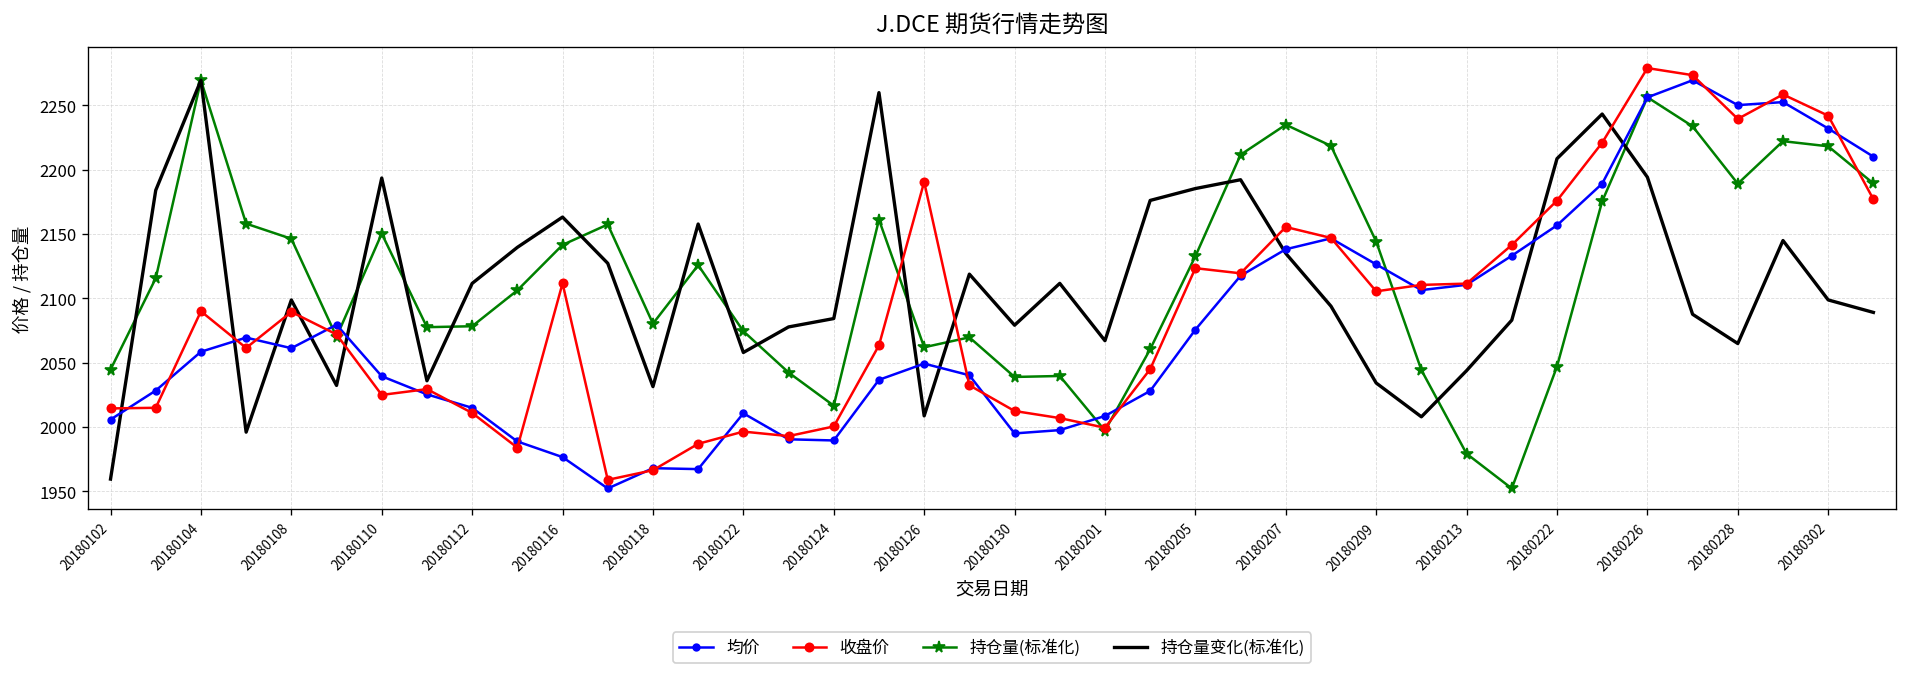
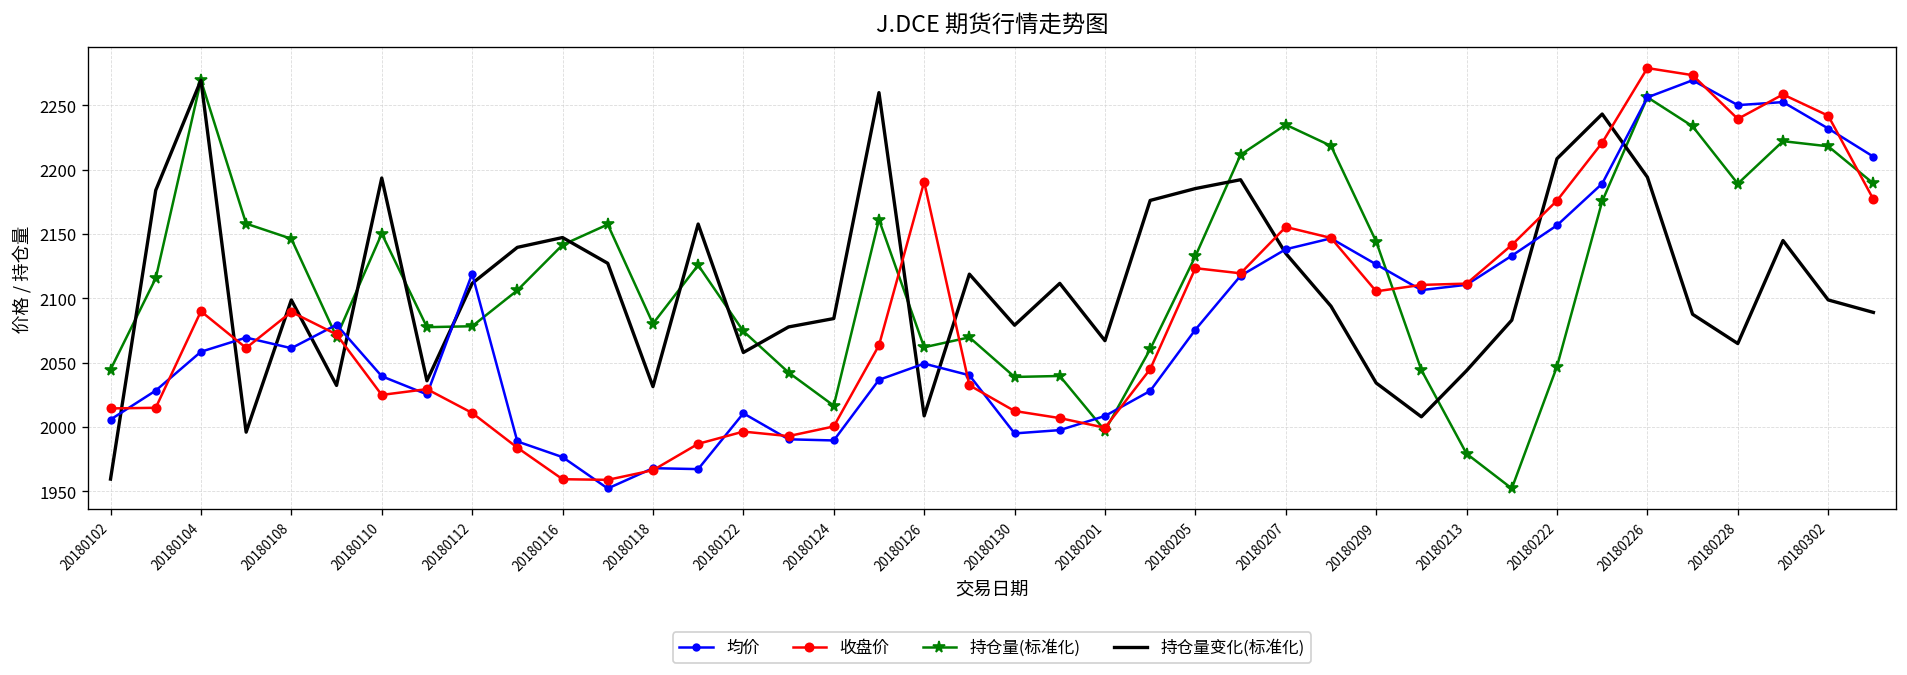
均价, 20180112: 2015 -> 2119
收盘价, 20180116: 2112 -> 1960
持仓量变化(标准化), 20180116: 2163 -> 2147
